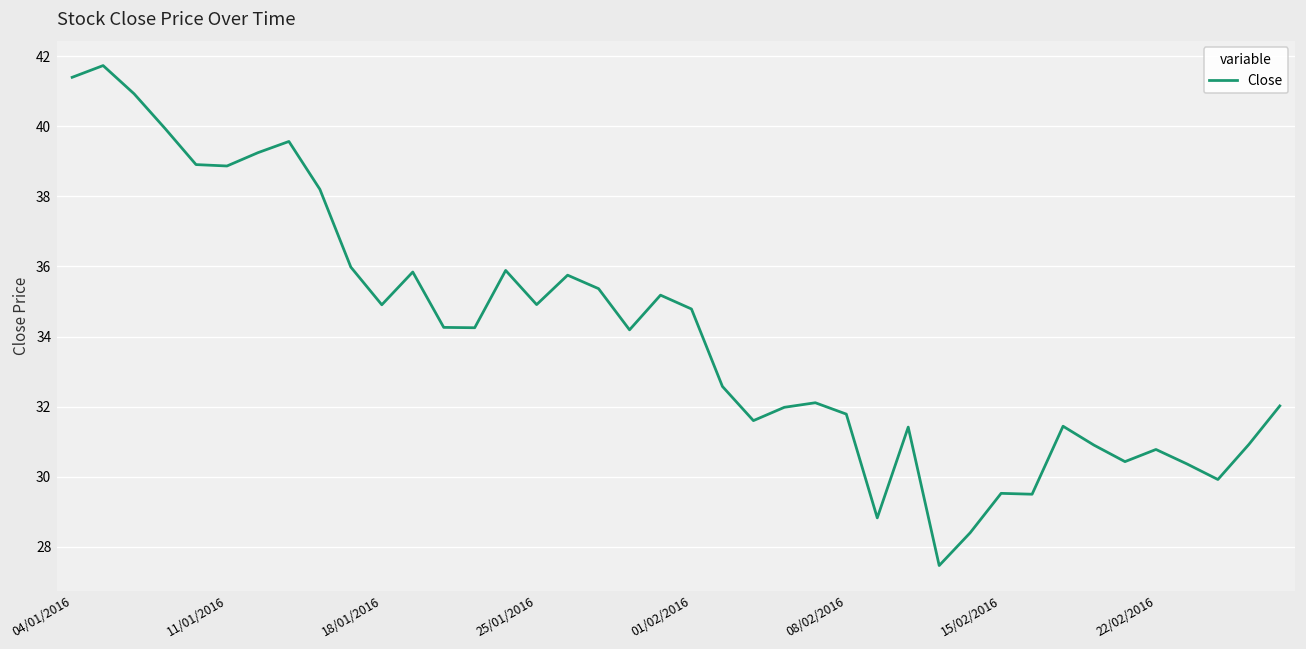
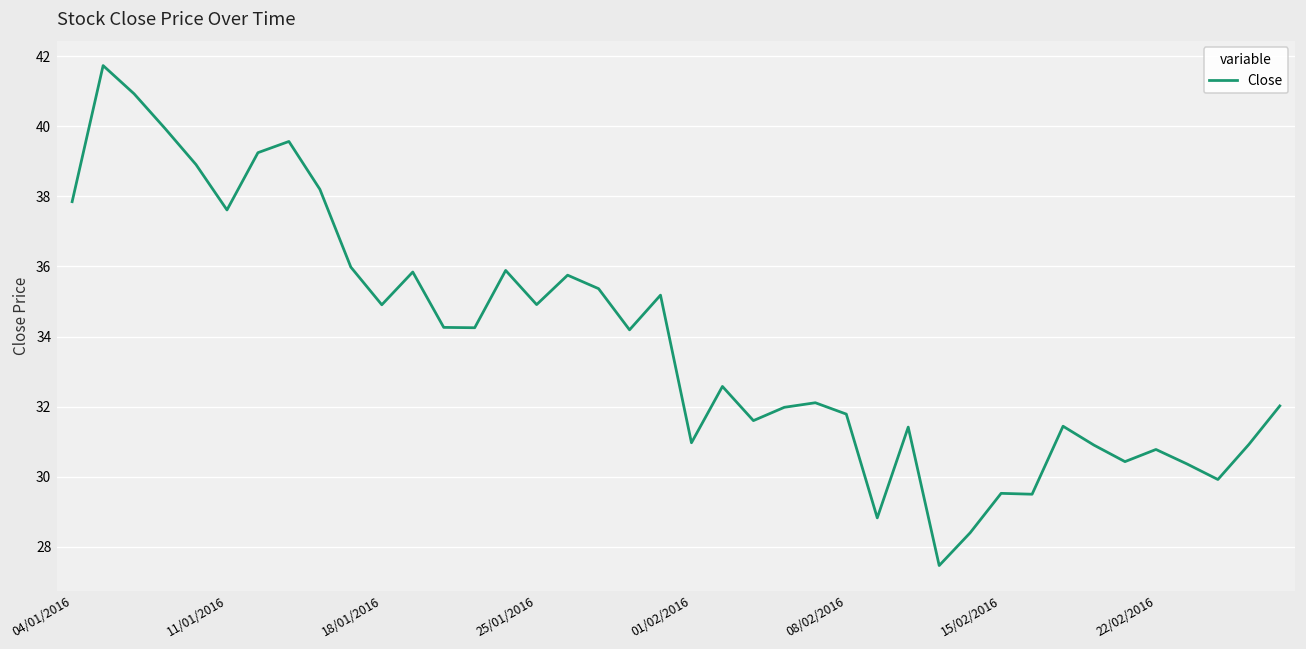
04/01/2016: 41.4 -> 37.8
11/01/2016: 38.9 -> 37.6
01/02/2016: 34.8 -> 31.0
